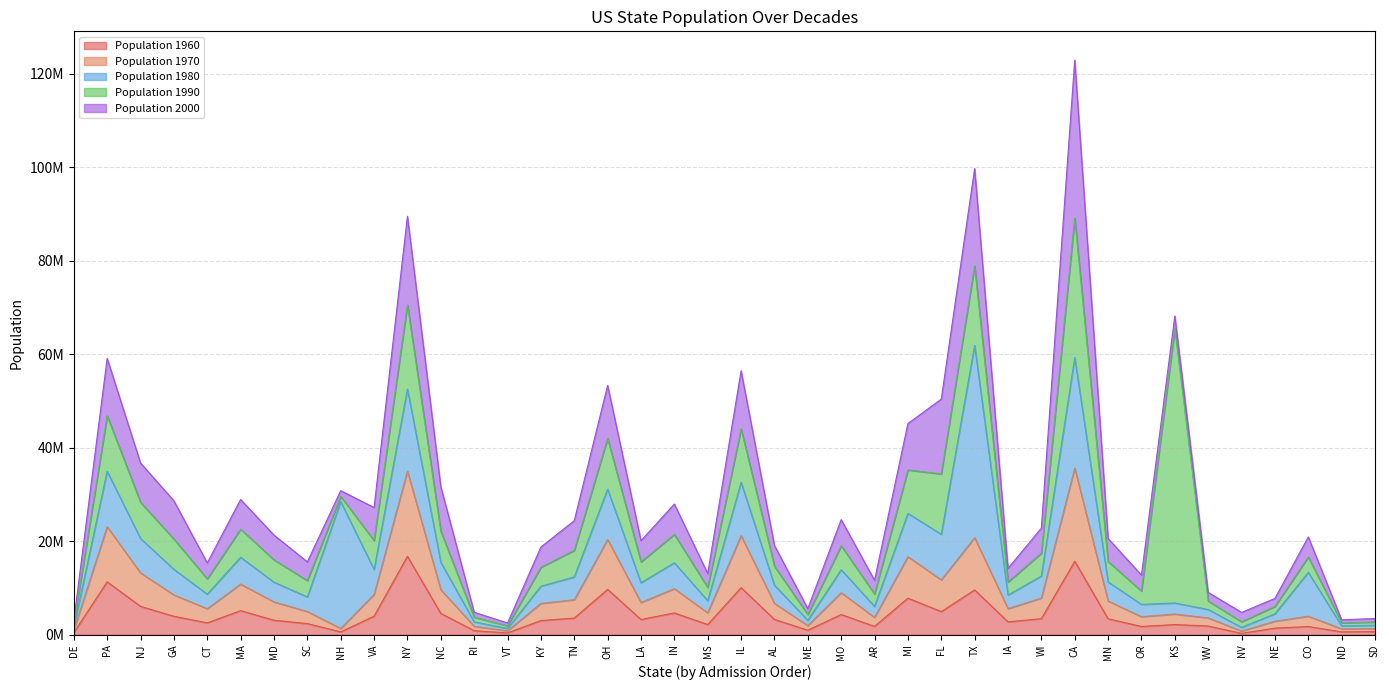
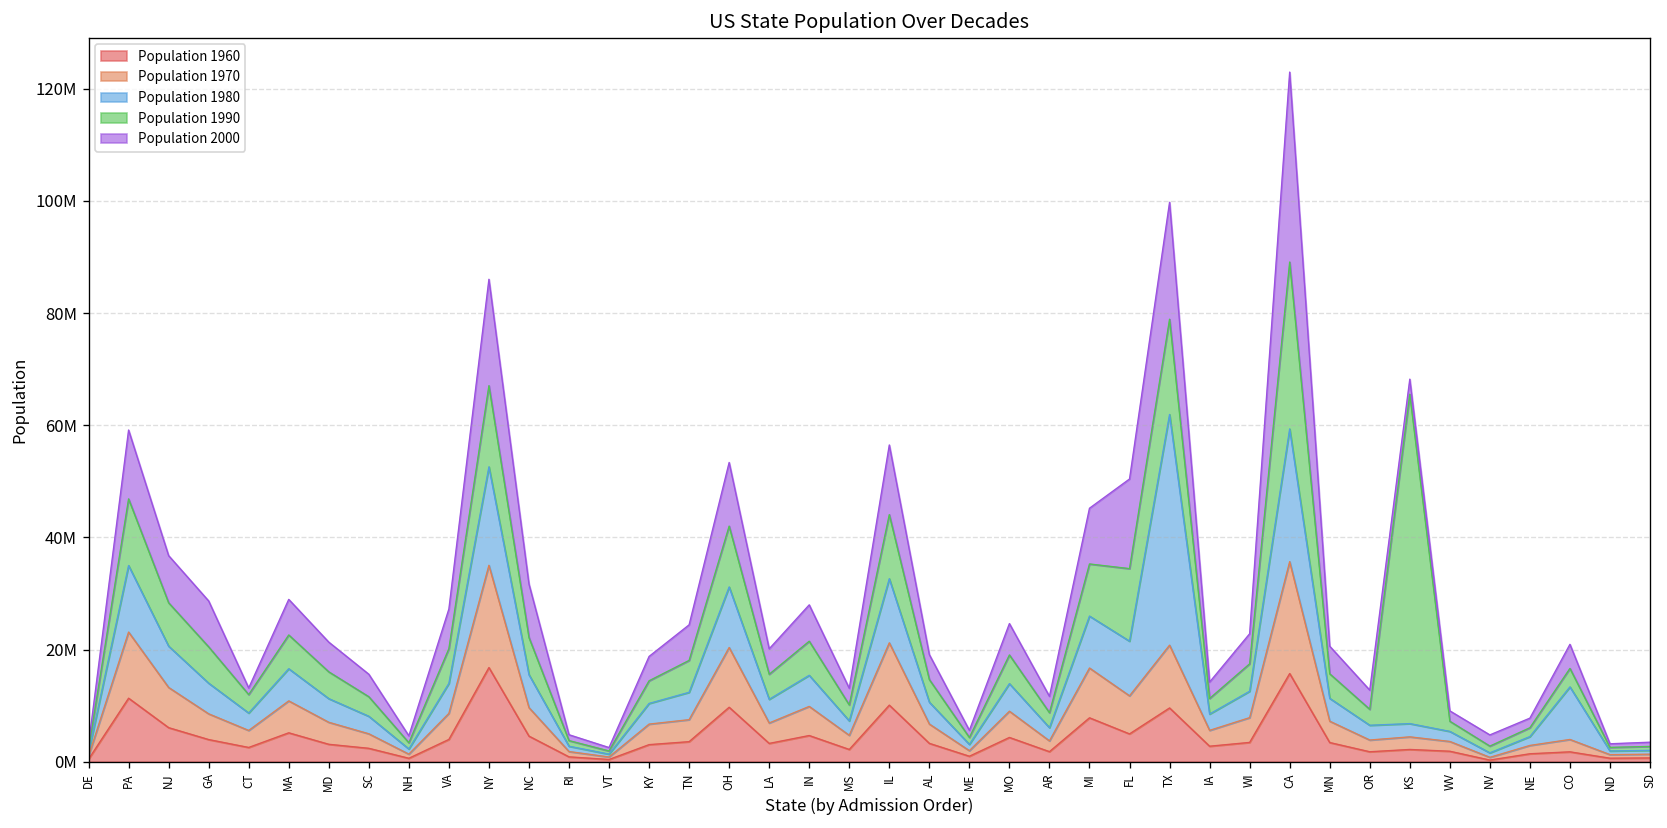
Population 2000, CT: 3000000 -> 1000000
Population 1980, NH: 27000000 -> 1000000
Population 1990, NY: 18000000 -> 14000000
